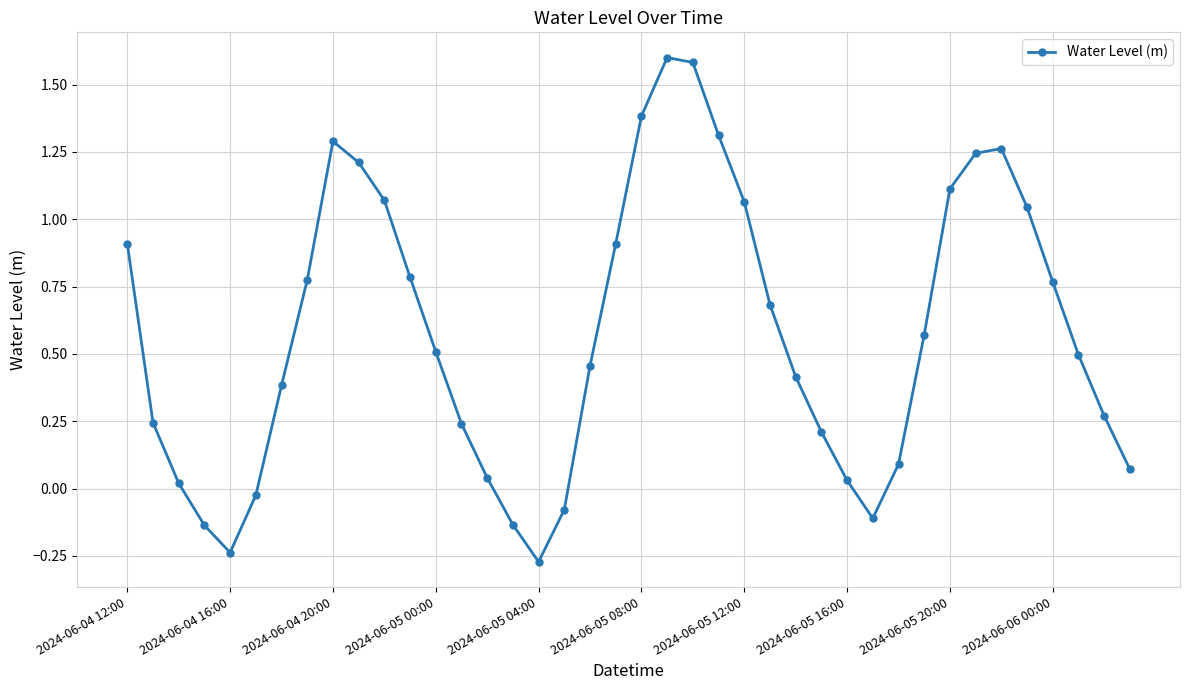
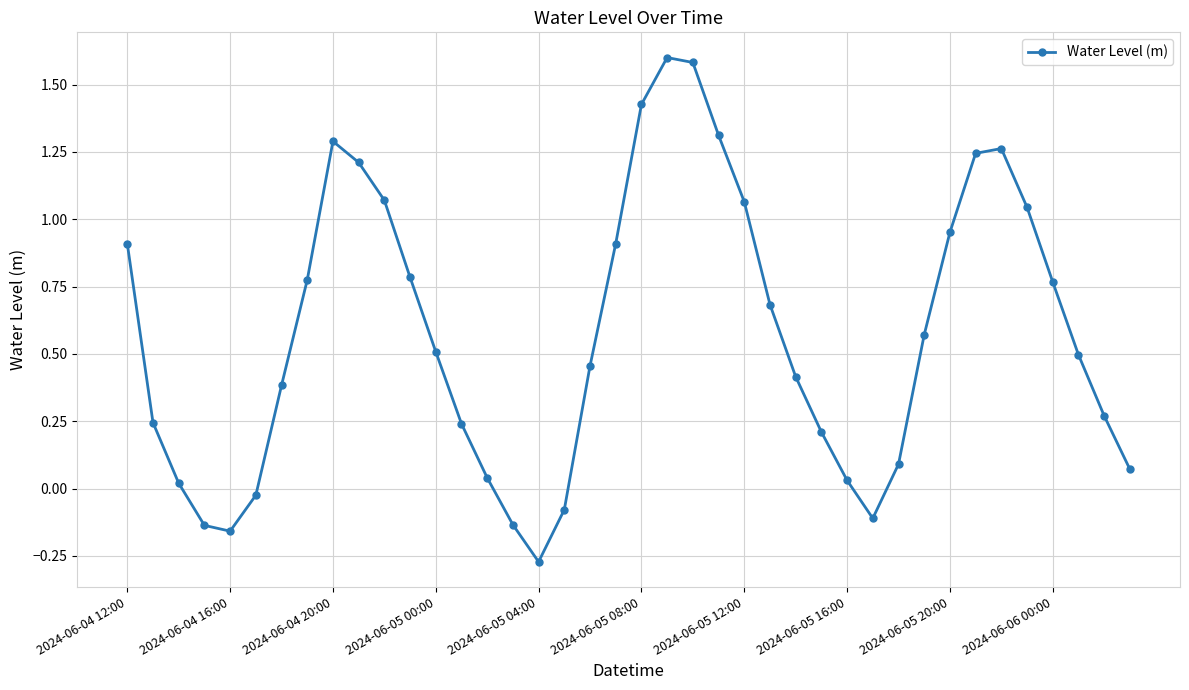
2024-06-04 16:00: -0.24 -> -0.16
2024-06-05 08:00: 1.38 -> 1.43
2024-06-05 20:00: 1.11 -> 0.95
